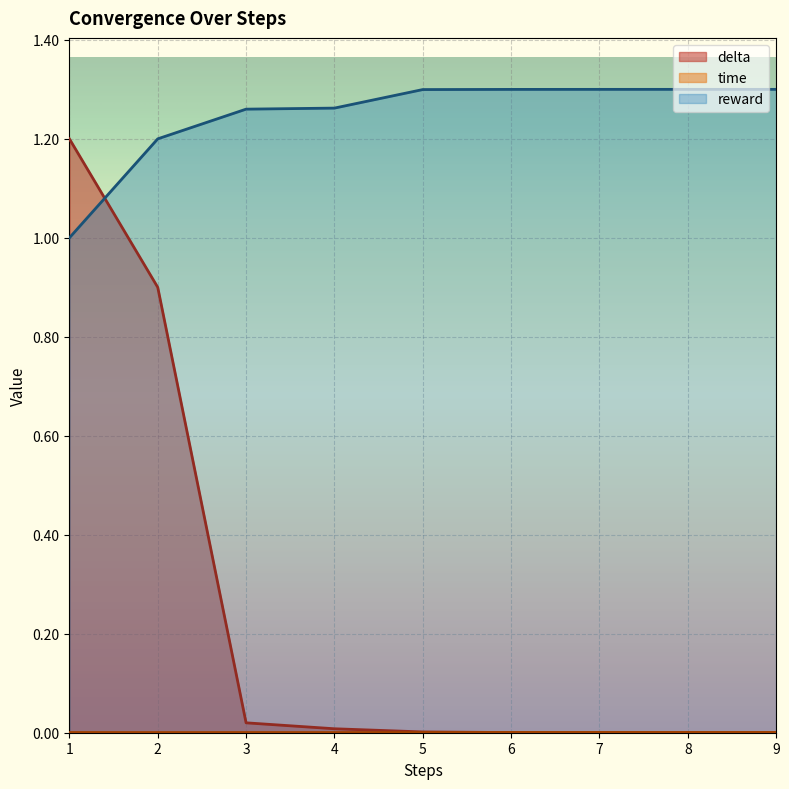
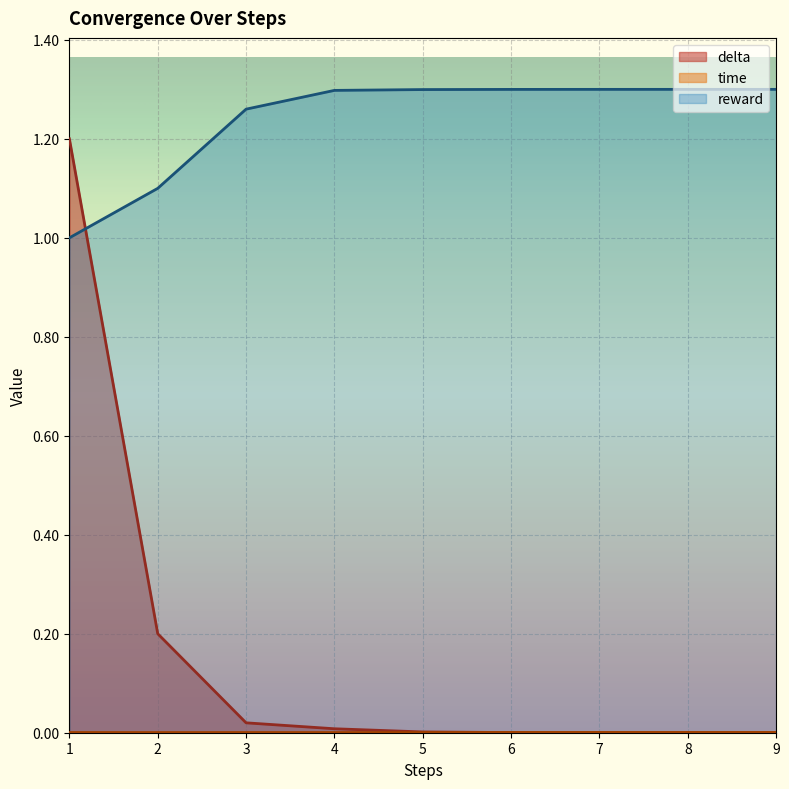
delta, 2: 0.9 -> 0.2
reward, 2: 1.2 -> 1.1
reward, 4: 1.26 -> 1.30
